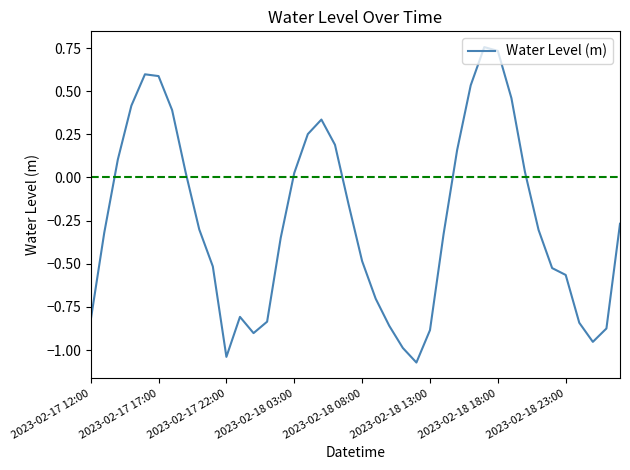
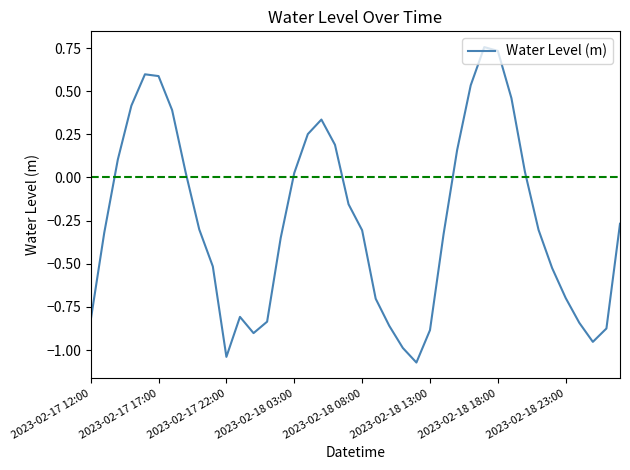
2023-02-18 08:00: -0.48 -> -0.31
2023-02-18 23:00: -0.56 -> -0.70
